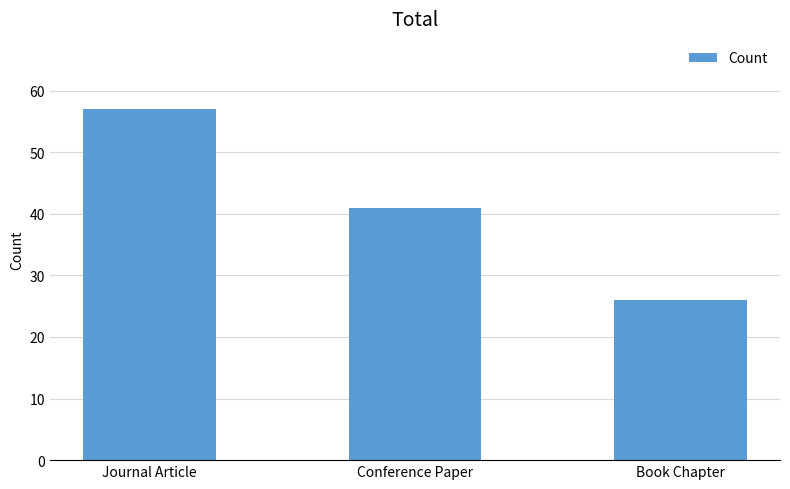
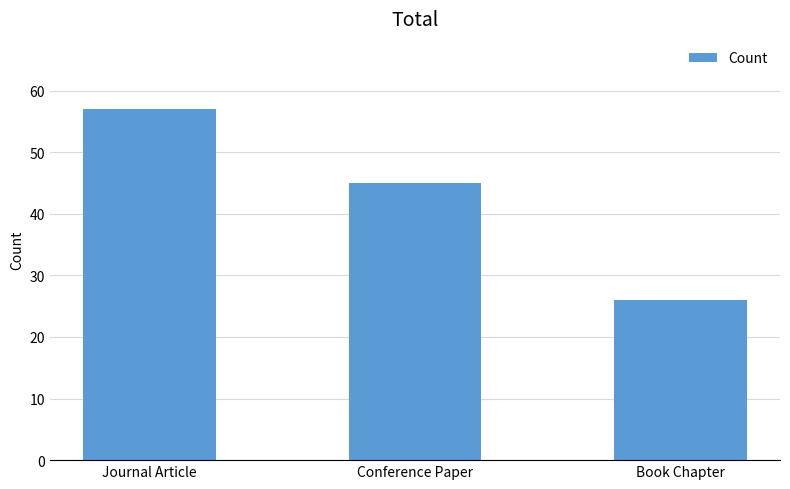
Conference Paper: 41 -> 45
